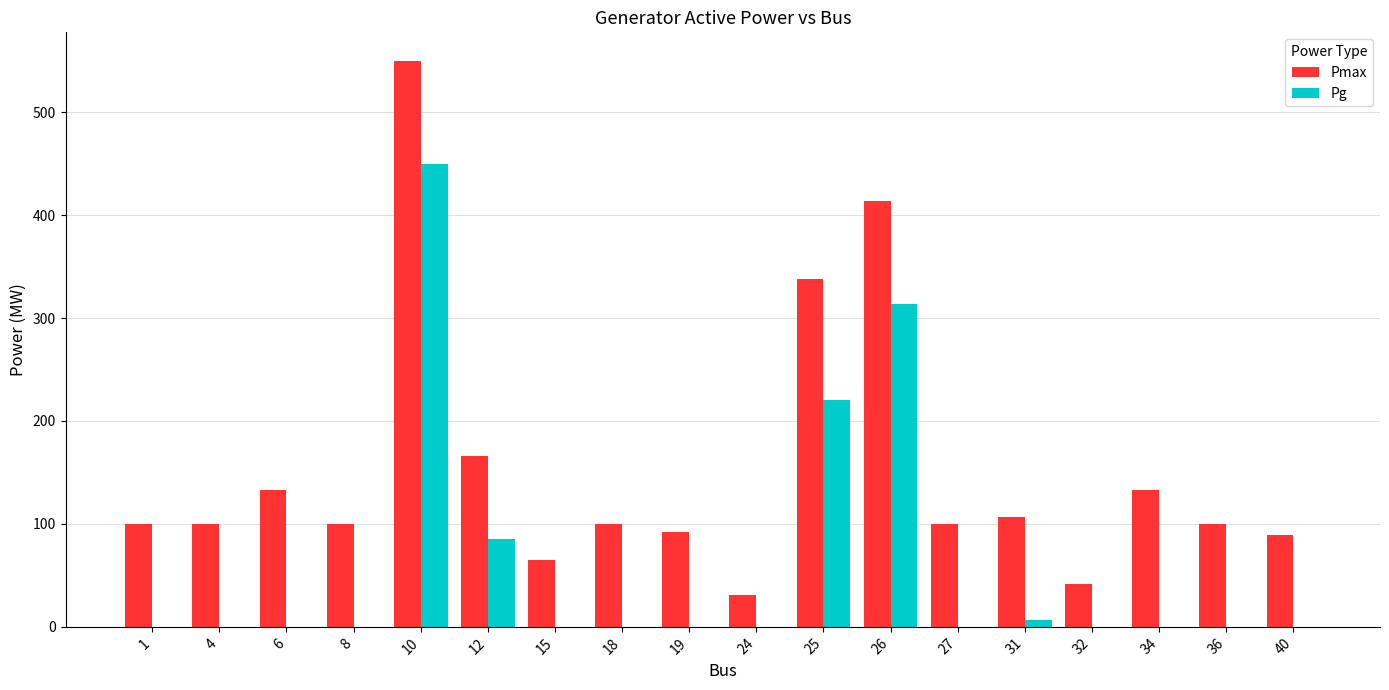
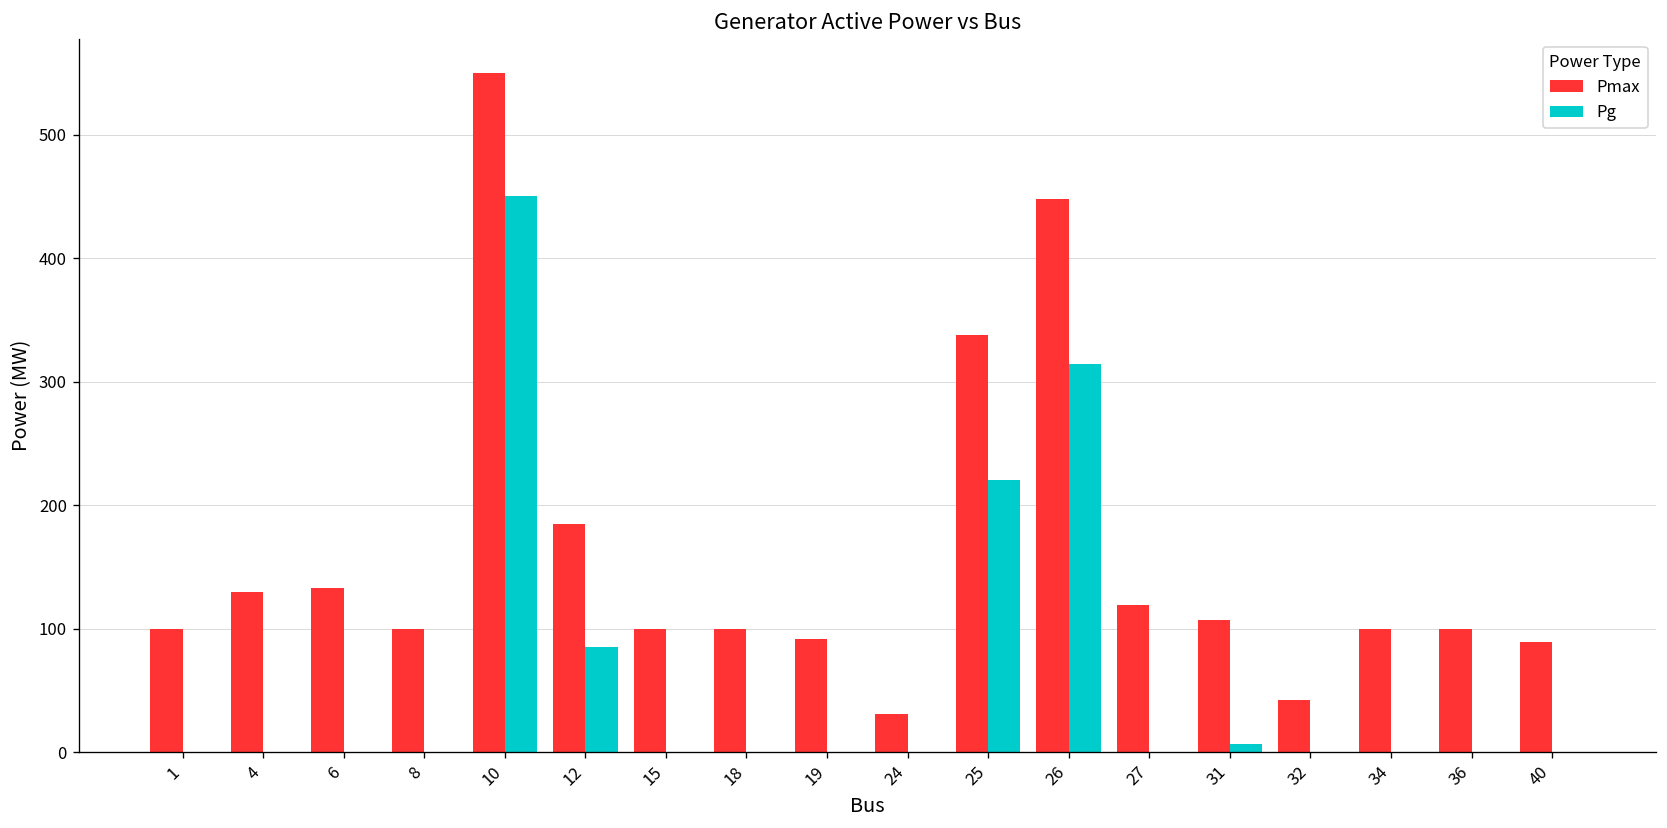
Pmax, 4: 100 -> 130
Pmax, 12: 166 -> 185
Pmax, 15: 65 -> 100
Pmax, 26: 414 -> 448
Pmax, 27: 100 -> 119
Pmax, 34: 133 -> 100
